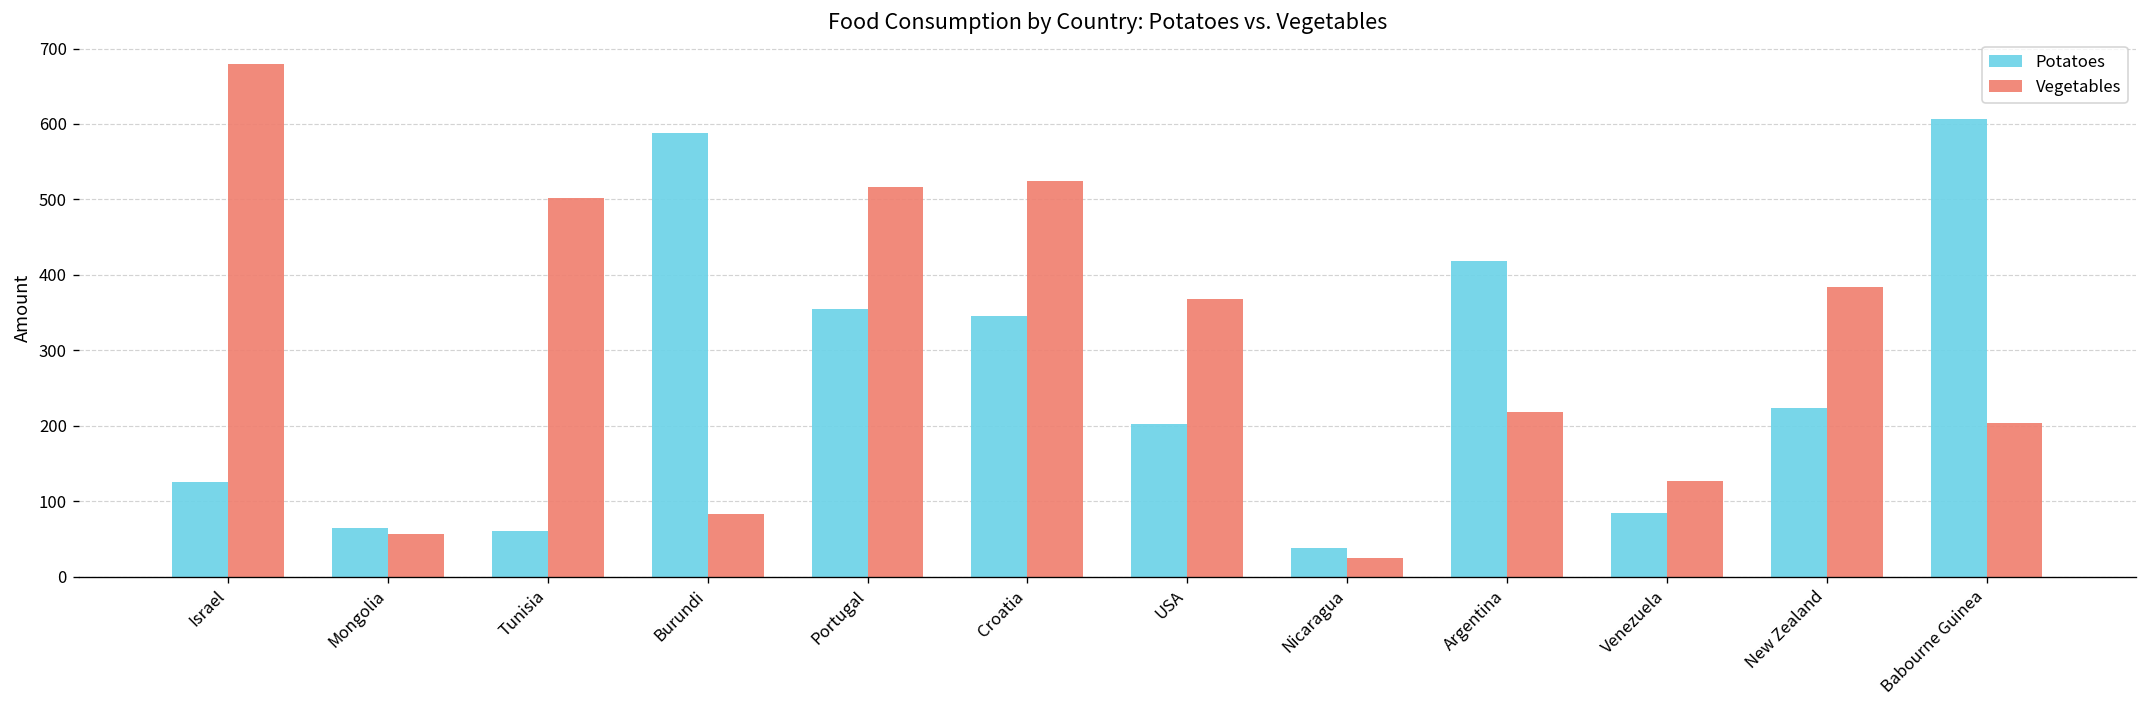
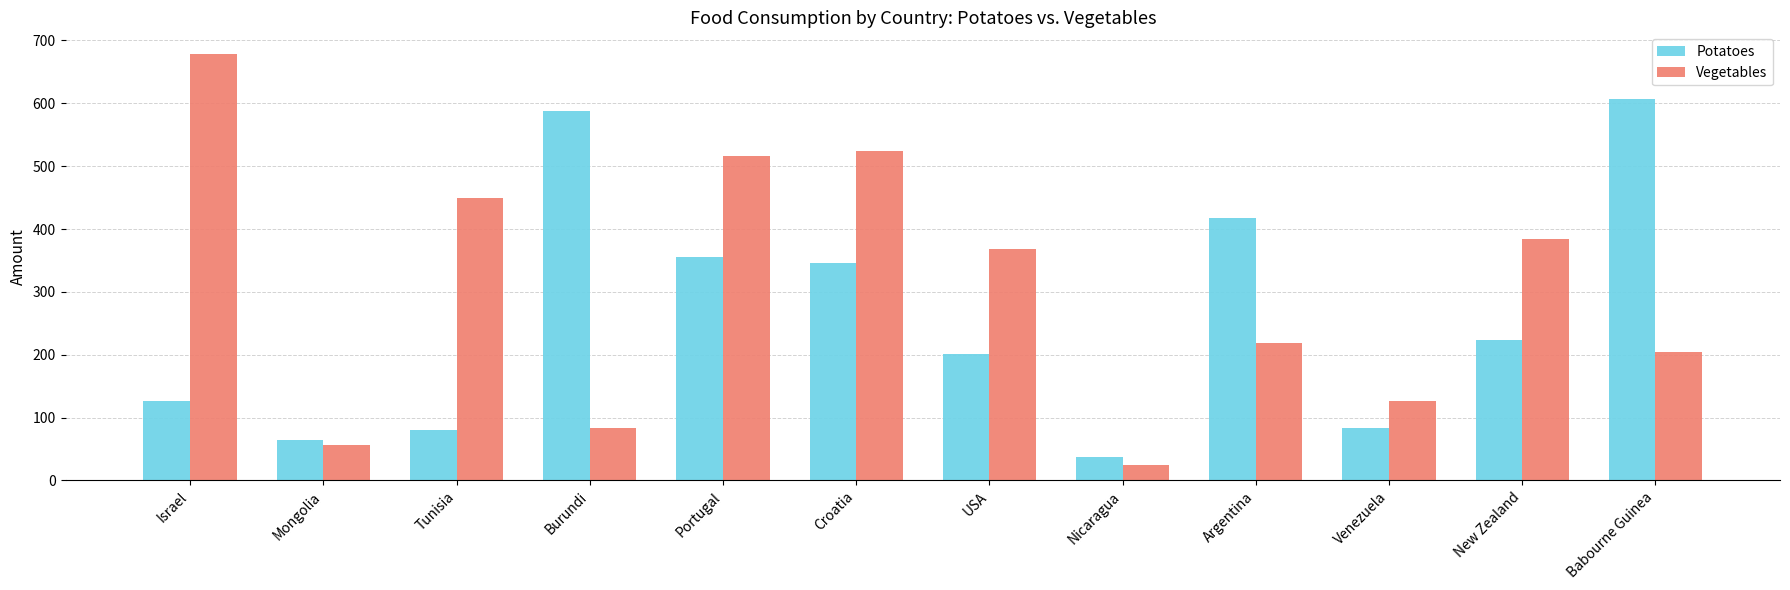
Potatoes, Tunisia: 60 -> 80
Vegetables, Tunisia: 500 -> 450
